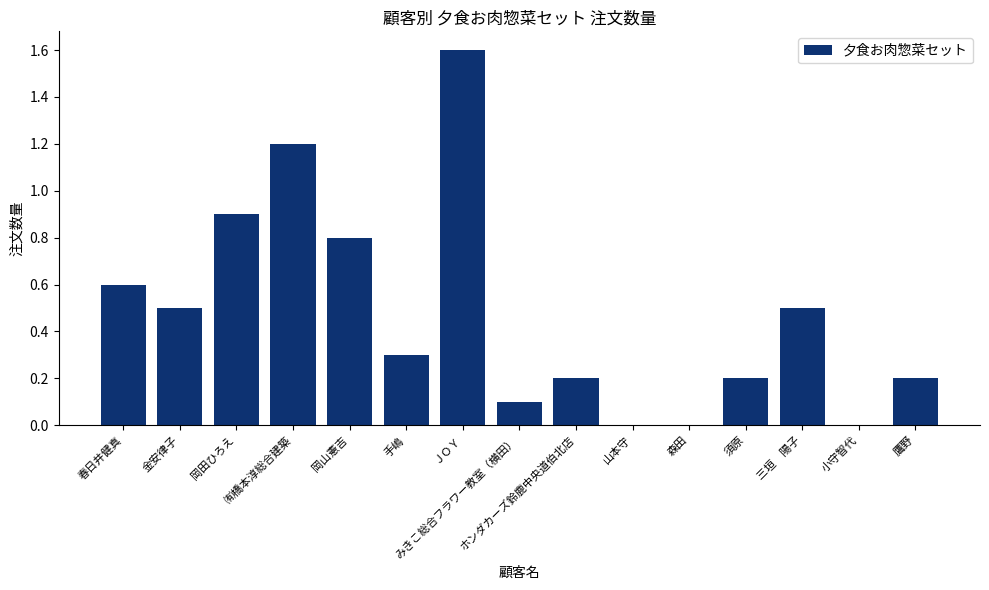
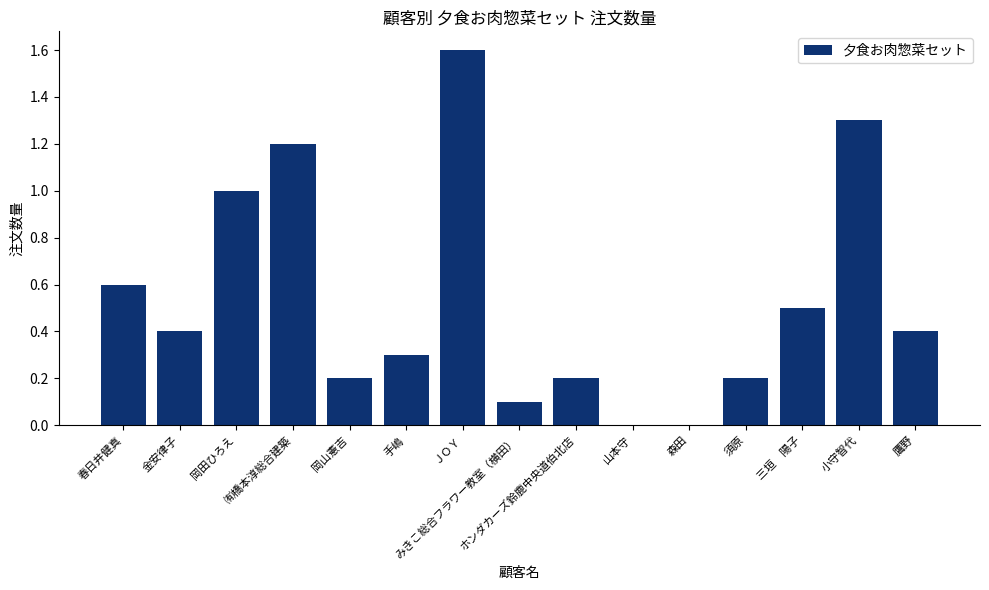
金安律子: 0.5 -> 0.4
岡田ひろえ: 0.9 -> 1.0
岡山憲吉: 0.8 -> 0.2
小守智代: 0.0 -> 1.3
鷹野: 0.2 -> 0.4
